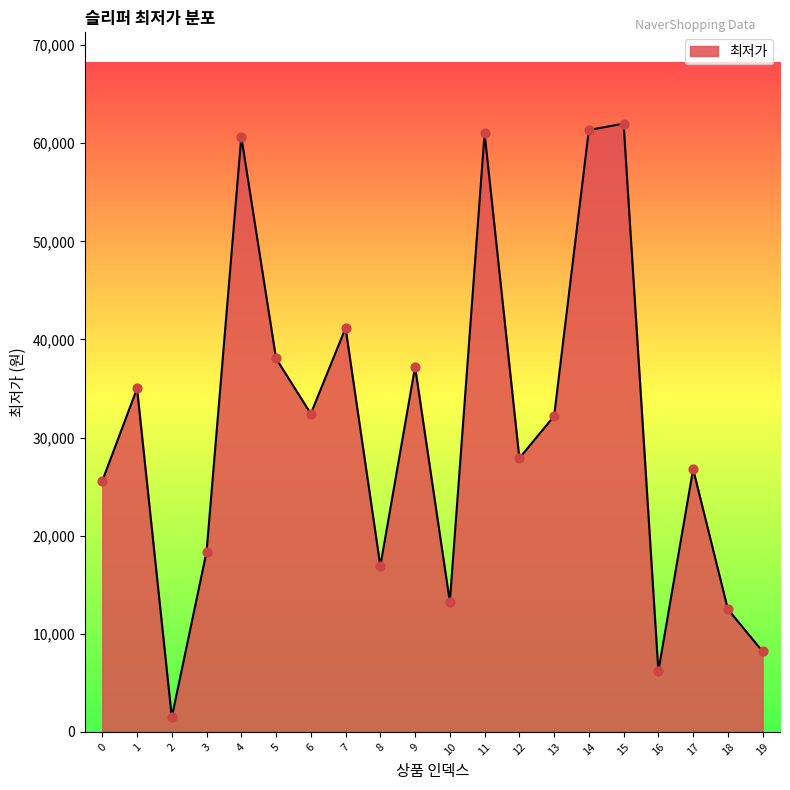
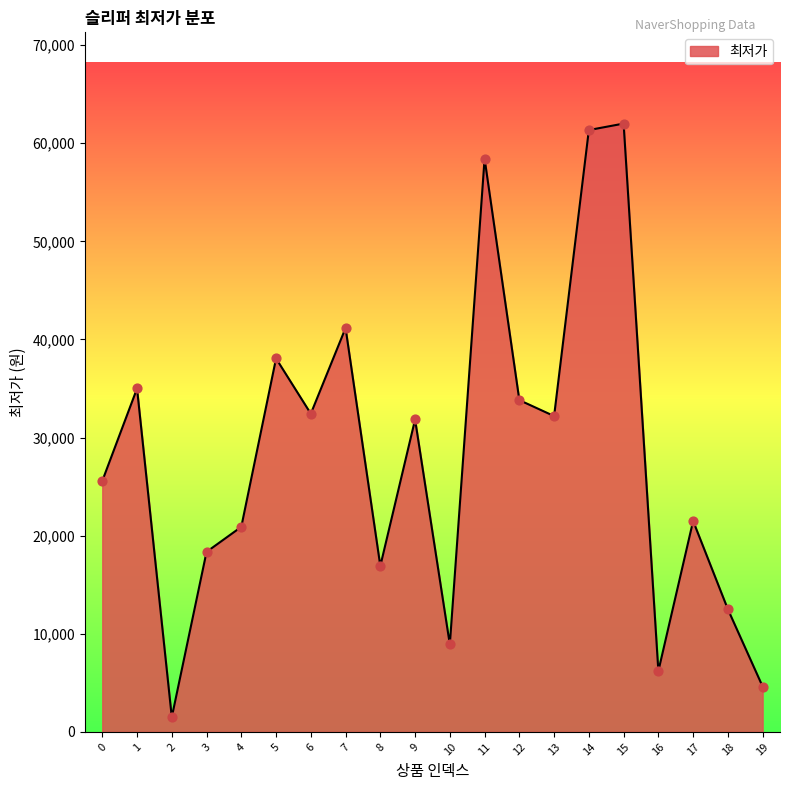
4: 61,000 -> 21,000
9: 37,000 -> 32,000
10: 13,000 -> 9,000
11: 61,000 -> 58,000
12: 28,000 -> 34,000
17: 27,000 -> 22,000
19: 8,000 -> 5,000
